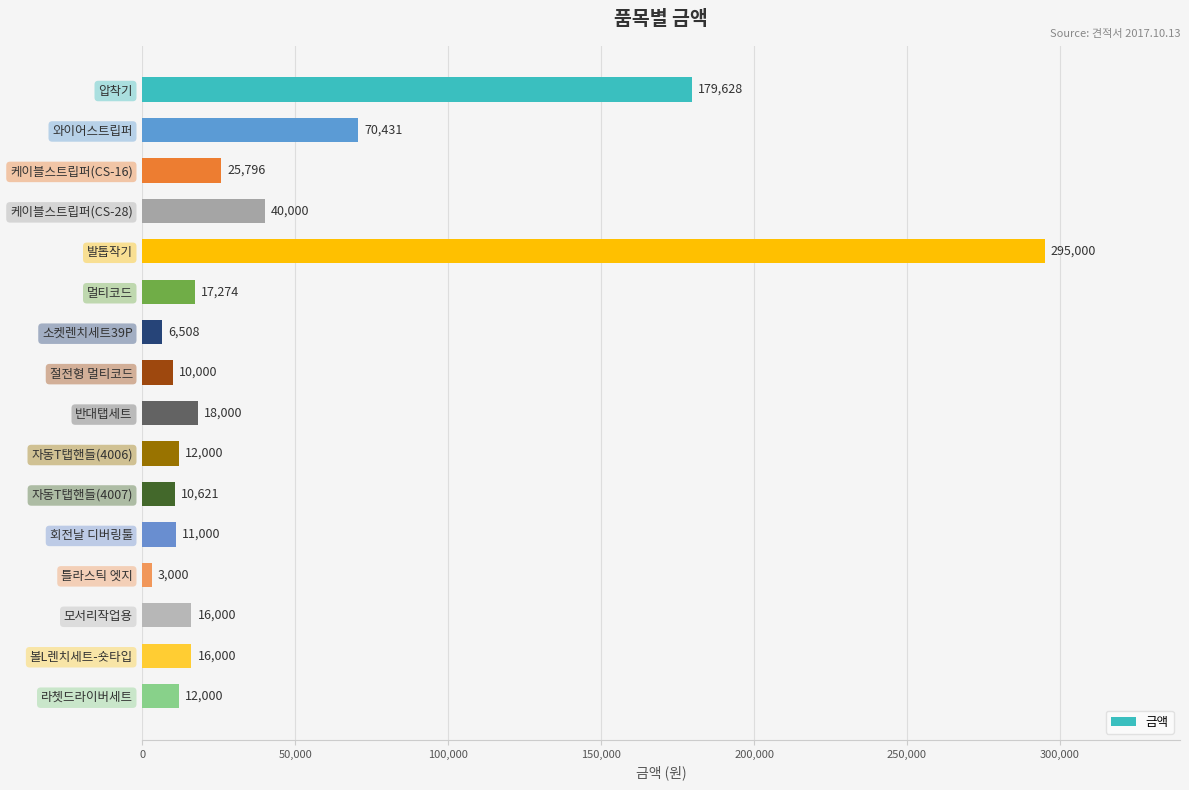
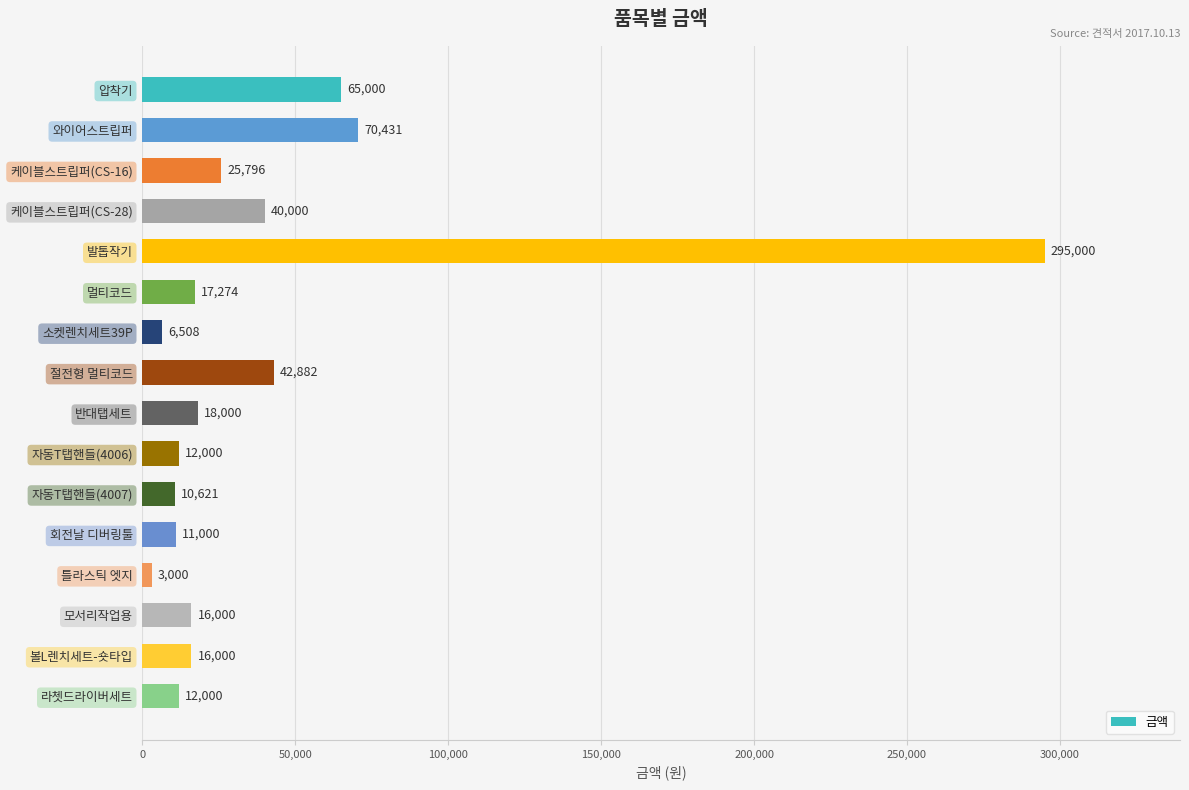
압착기: 179,628 -> 65,000
절전형 멀티코드: 10,000 -> 42,882
